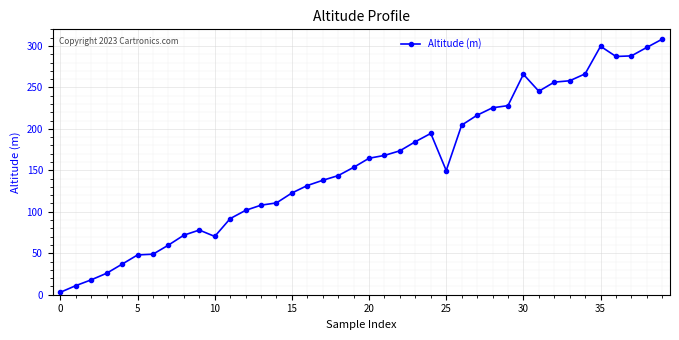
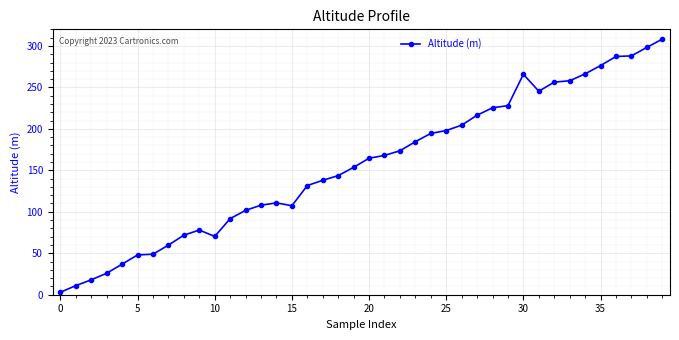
15: 120 -> 110
25: 150 -> 200
35: 300 -> 280
